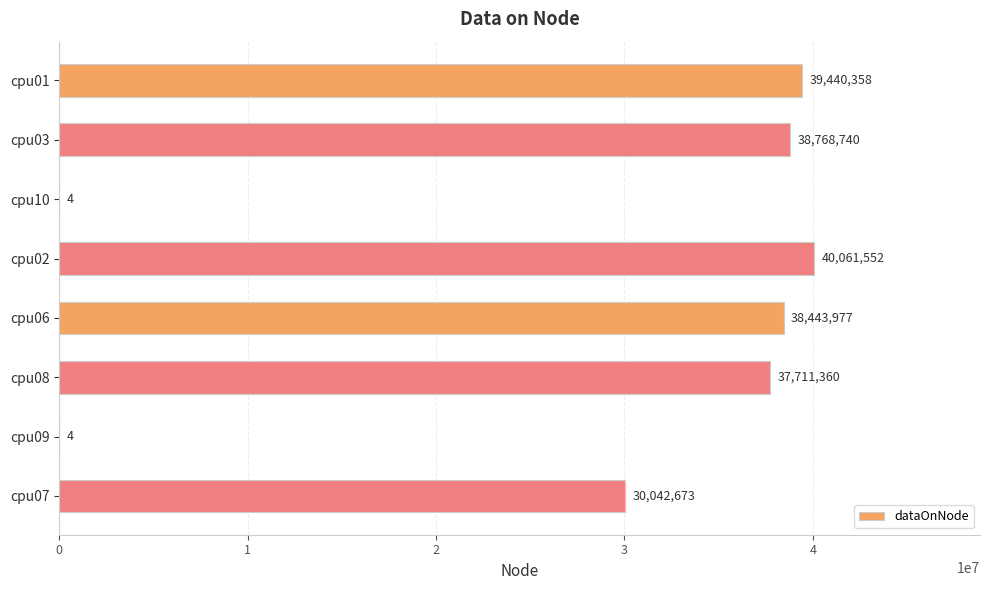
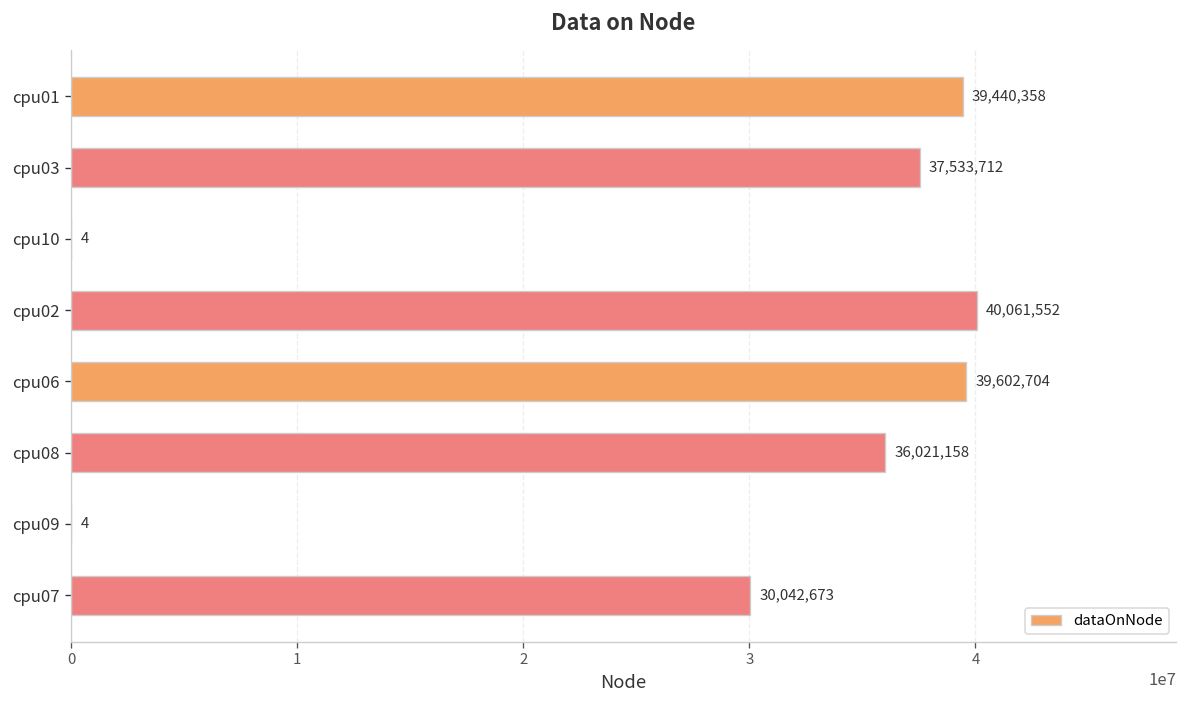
cpu03: 38,768,740 -> 37,533,712
cpu06: 38,443,977 -> 39,602,704
cpu08: 37,711,360 -> 36,021,158
